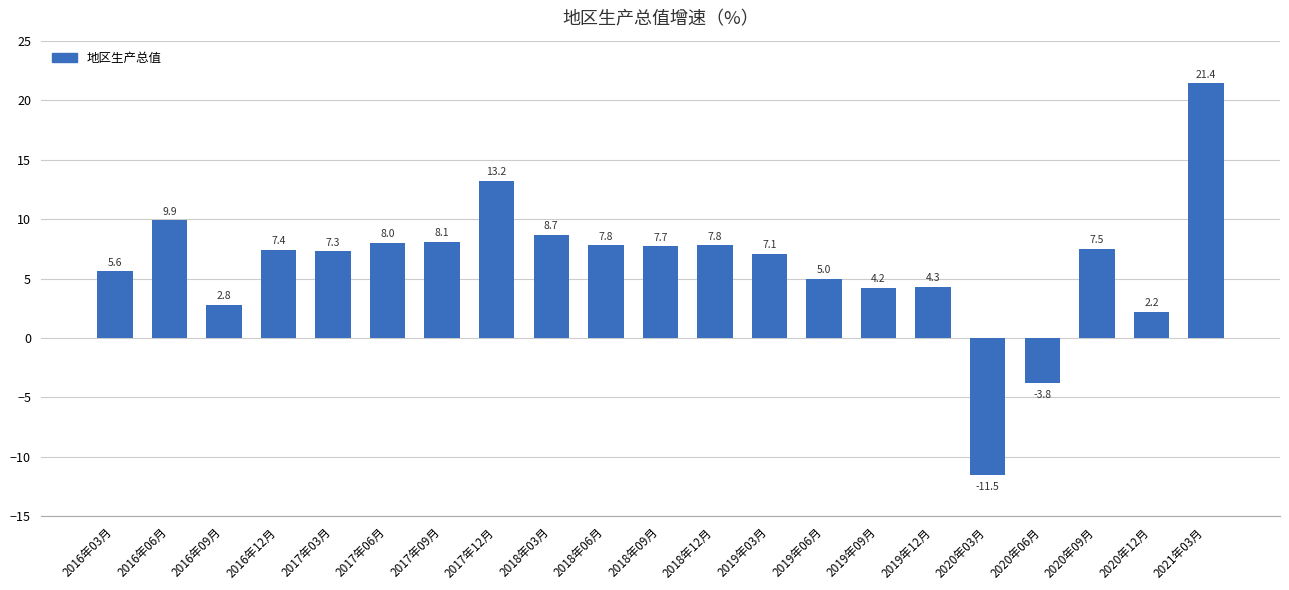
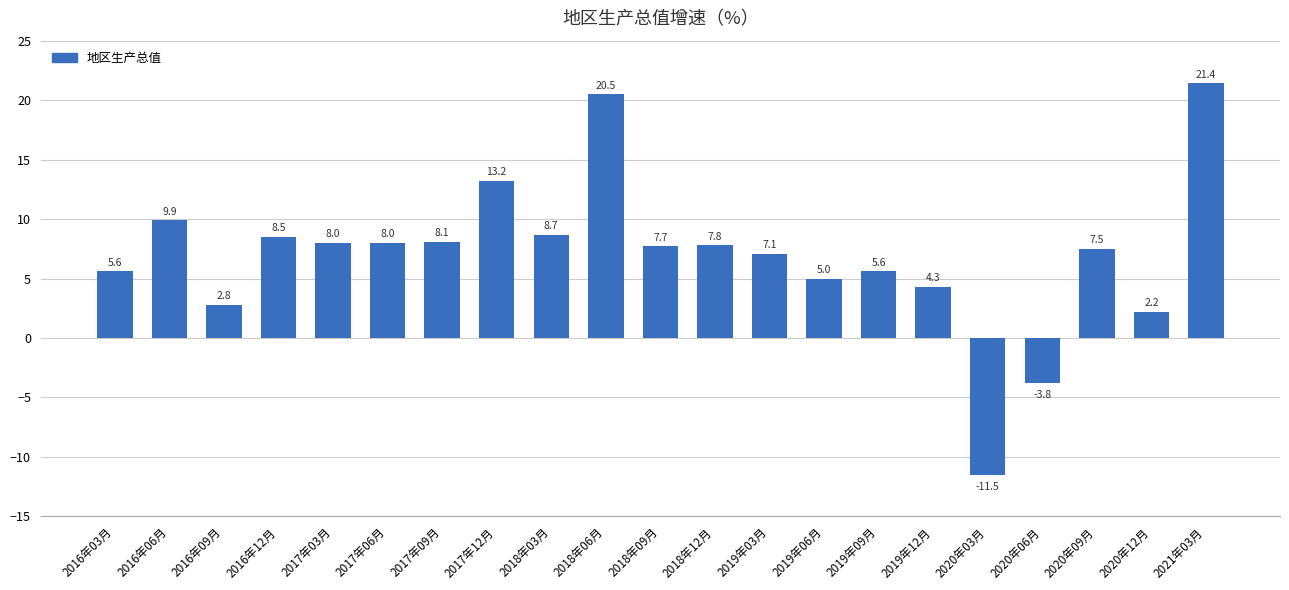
2016年12月: 7.4 -> 8.5
2017年03月: 7.3 -> 8.0
2018年06月: 7.8 -> 20.5
2019年09月: 4.2 -> 5.6
